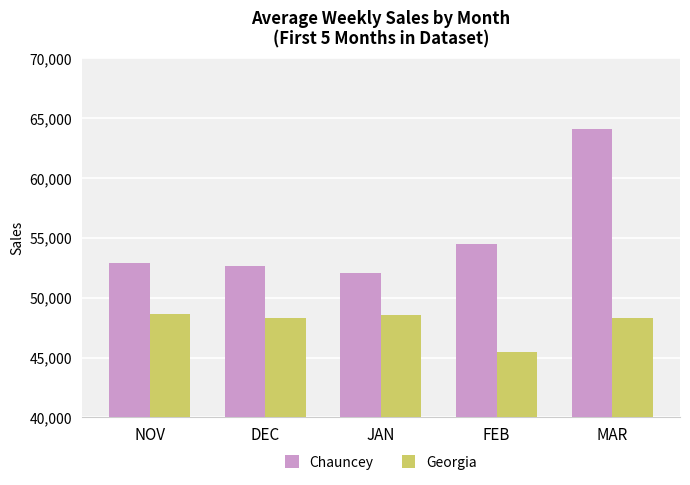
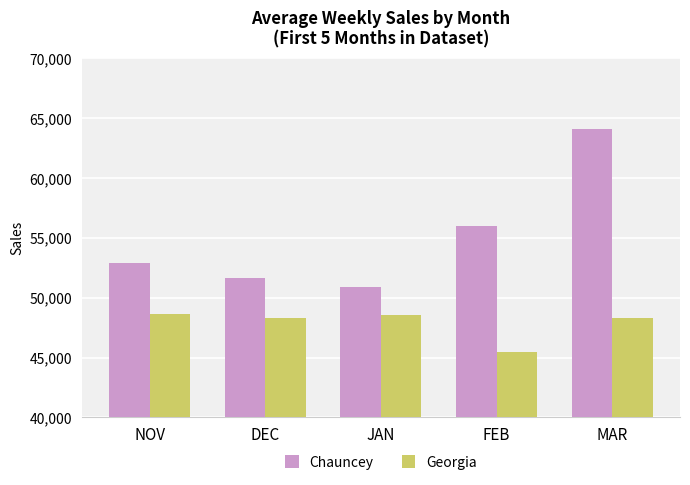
Chauncey, DEC: 52,600 -> 51,600
Chauncey, JAN: 52,100 -> 50,900
Chauncey, FEB: 54,400 -> 56,000
